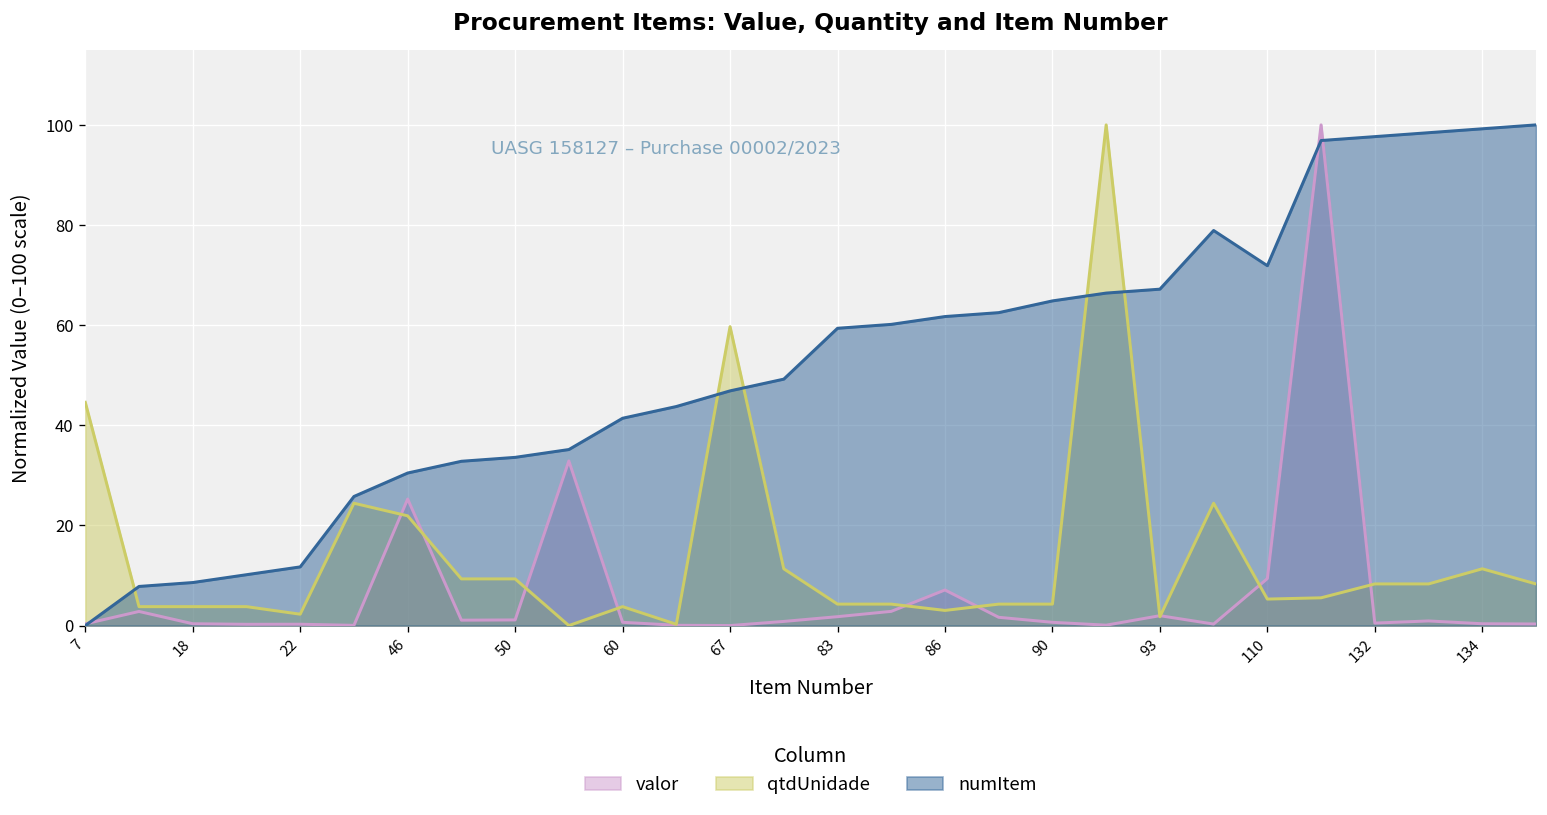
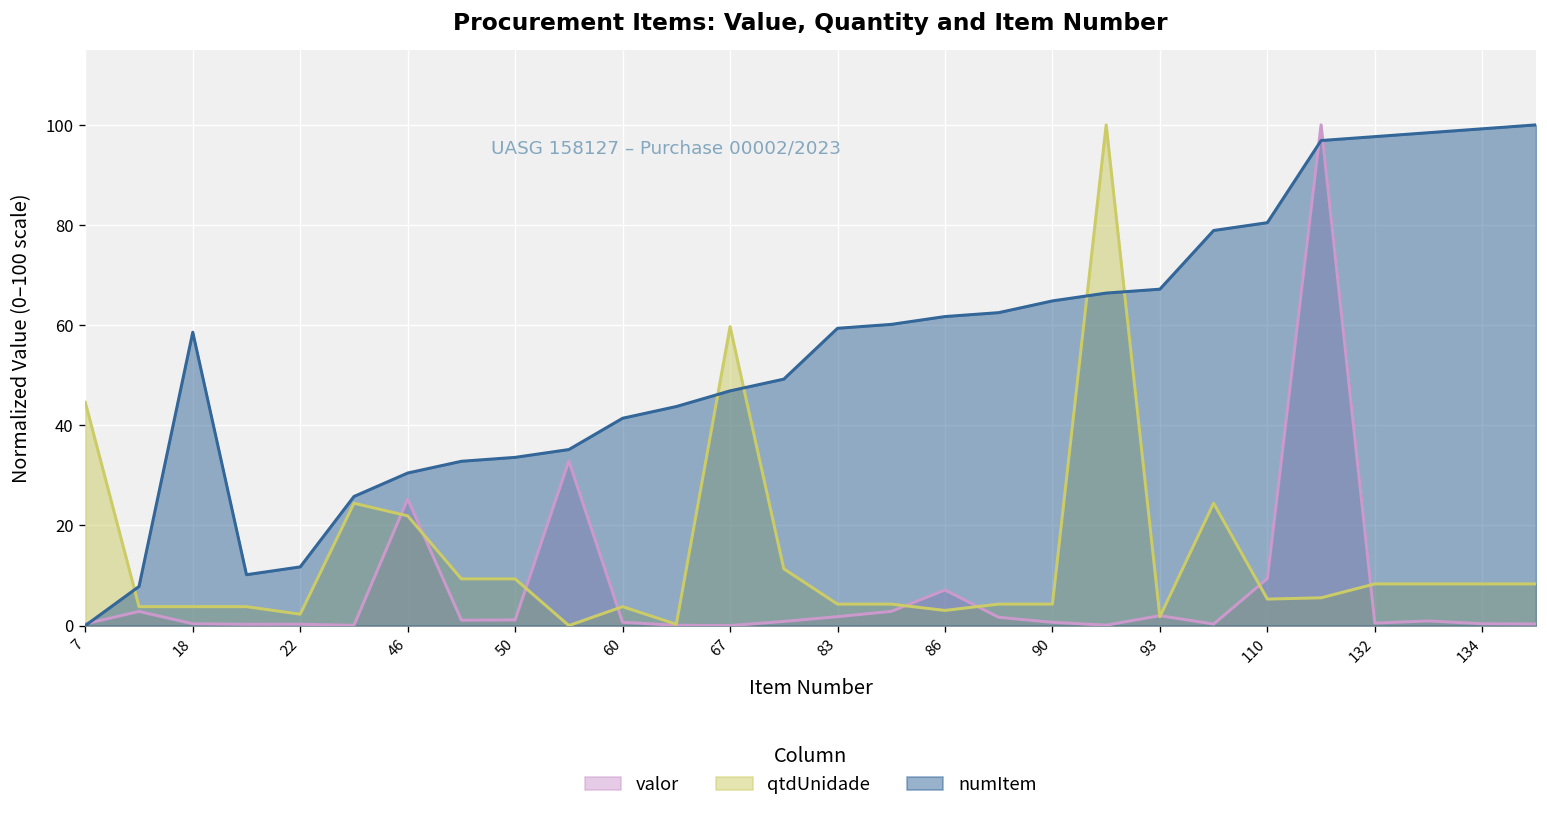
numItem, 18: 9 -> 59
numItem, 110: 72 -> 80
qtdUnidade, 134: 11 -> 8
